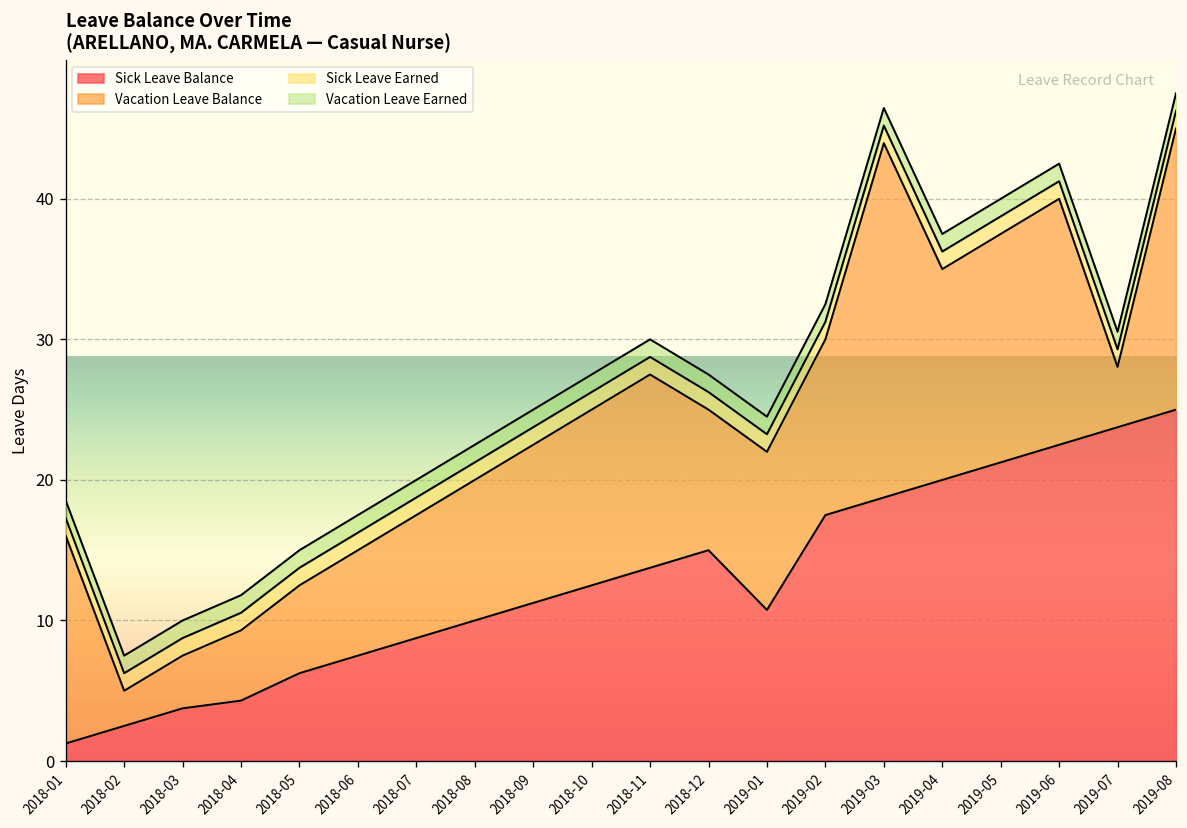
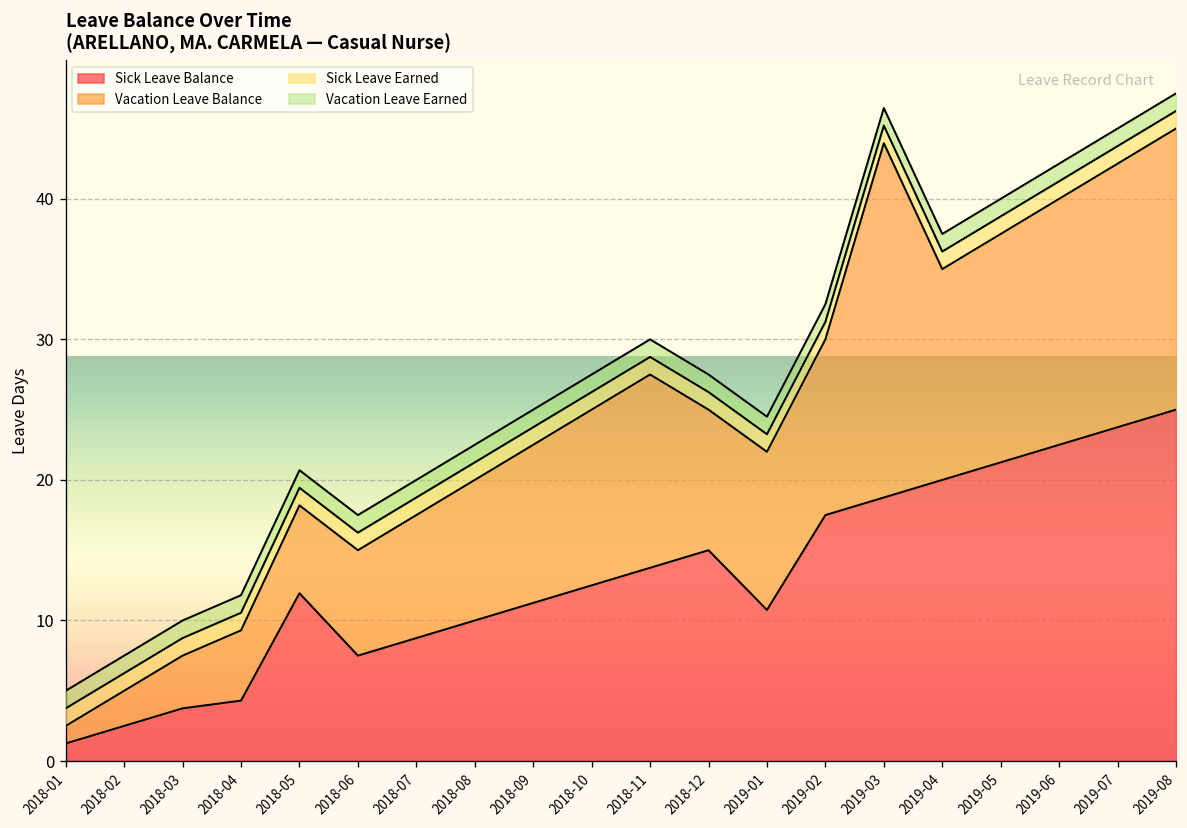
Vacation Leave Balance, 2018-01: 14.8 -> 1.3
Sick Leave Balance, 2018-05: 6.3 -> 11.9
Vacation Leave Balance, 2019-07: 4.3 -> 18.8
